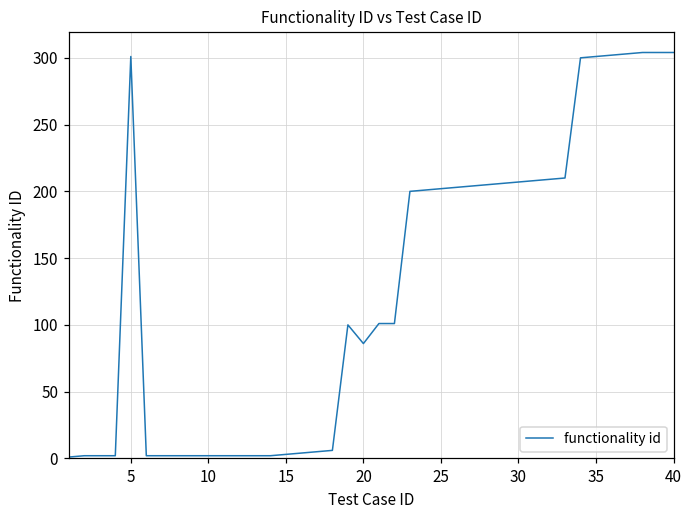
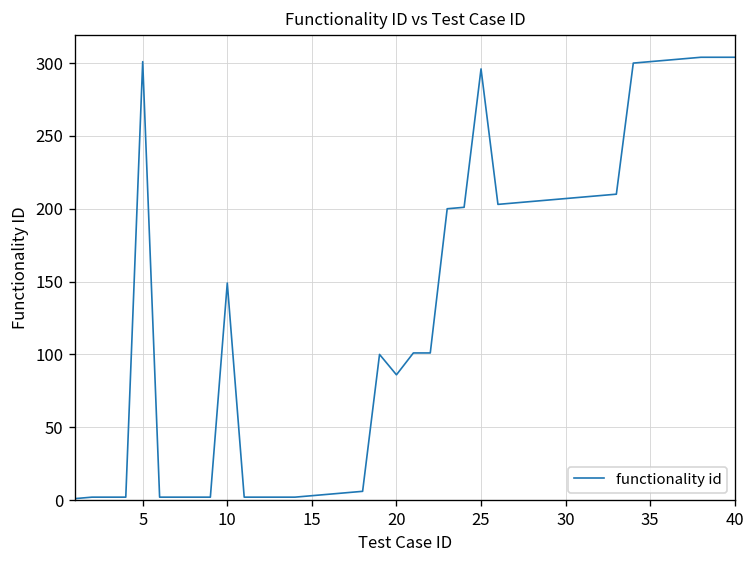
10: 2 -> 149
25: 202 -> 296
